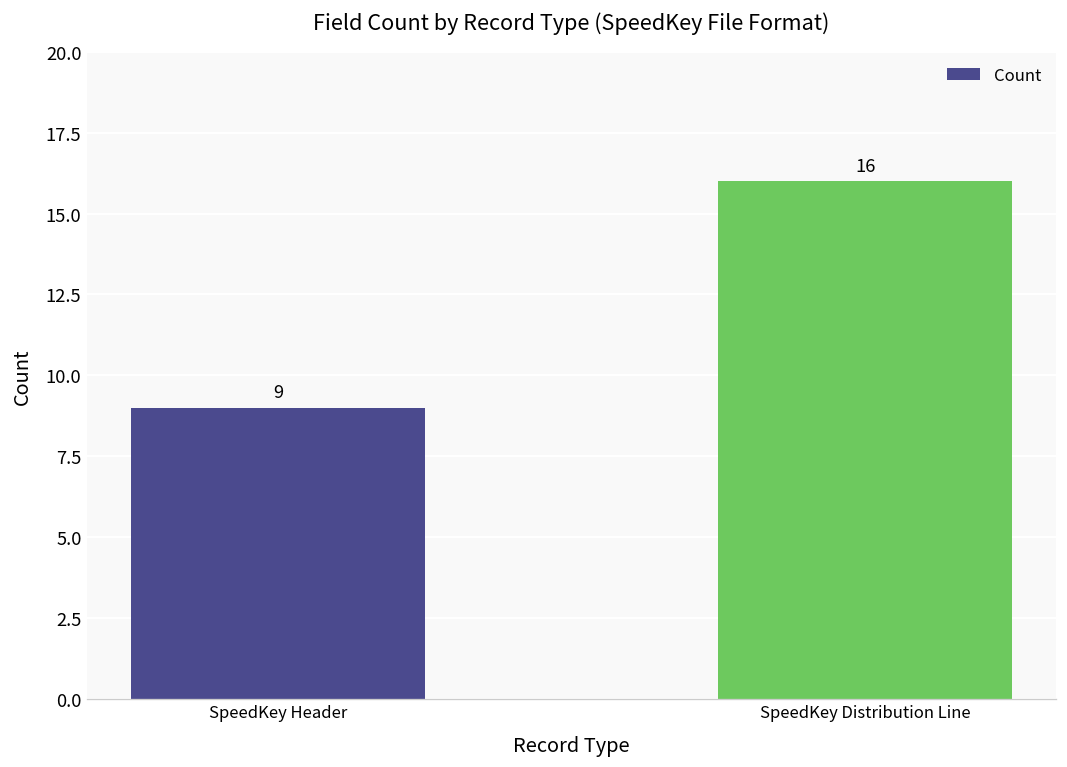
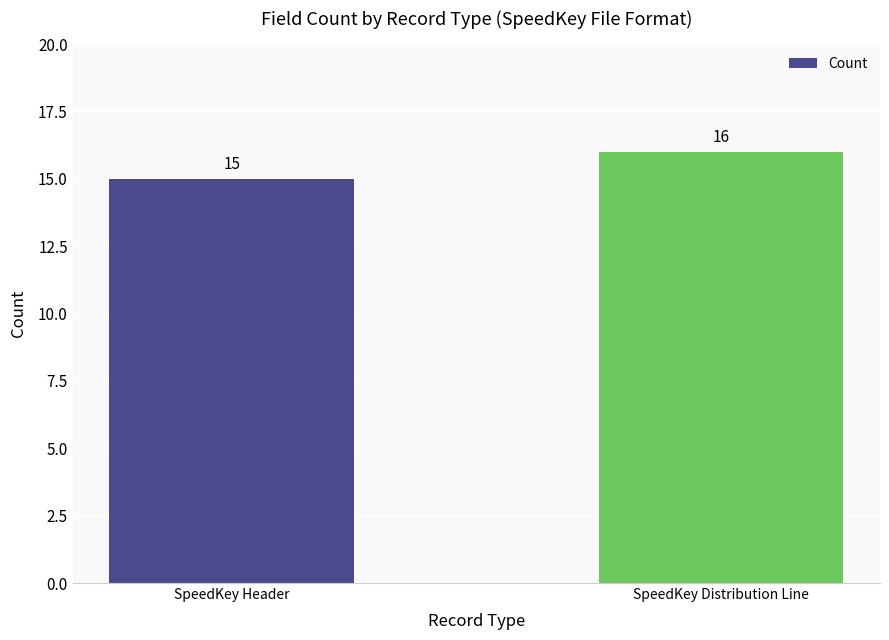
SpeedKey Header: 9 -> 15
